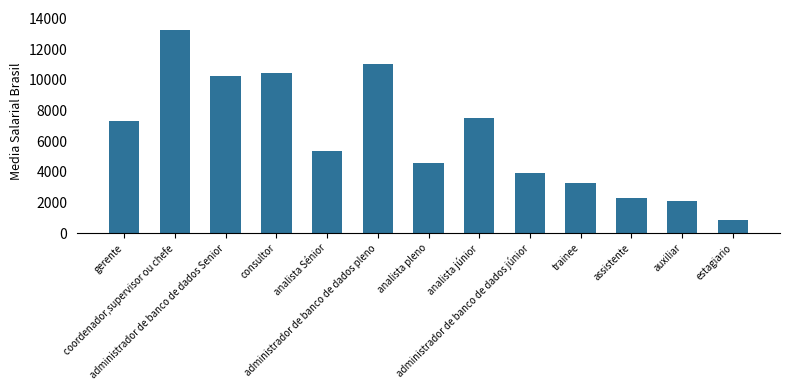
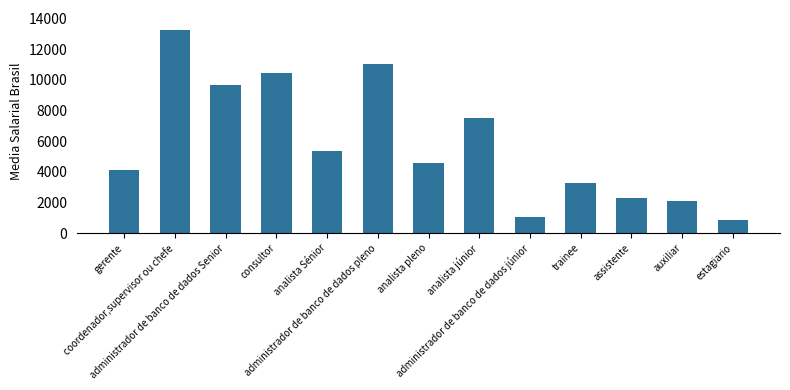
gerente: 7300 -> 4100
administrador de banco de dados Senior: 10200 -> 9700
administrador de banco de dados júnior: 3900 -> 1000
